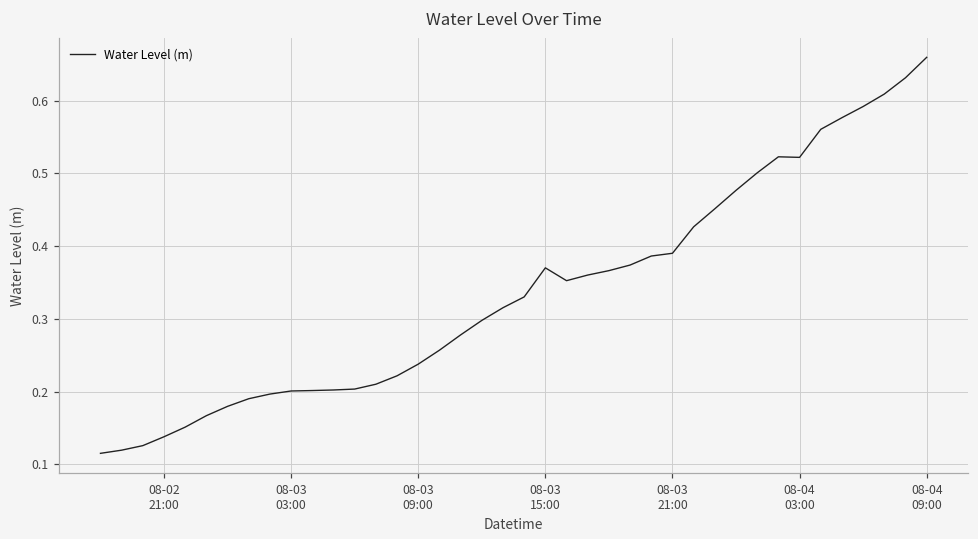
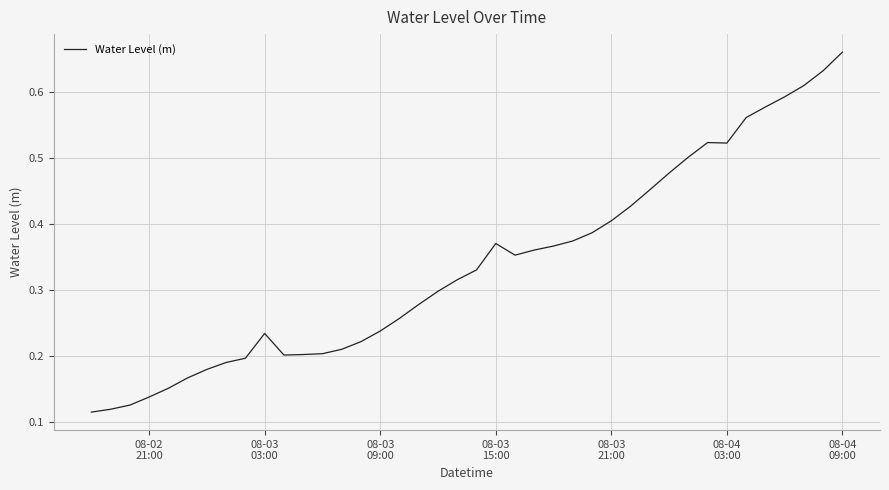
08-03 03:00: 0.20 -> 0.23
08-03 21:00: 0.39 -> 0.40
